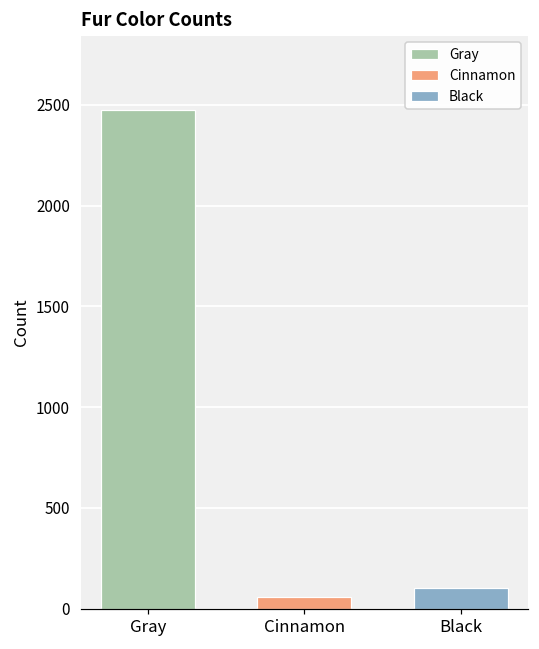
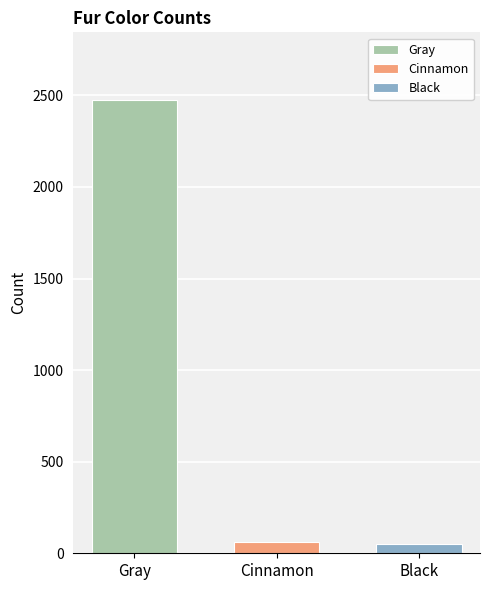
Black: 100 -> 50
